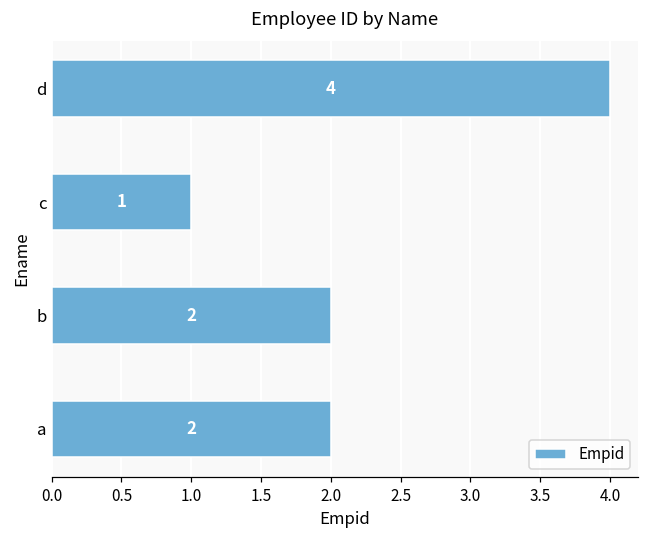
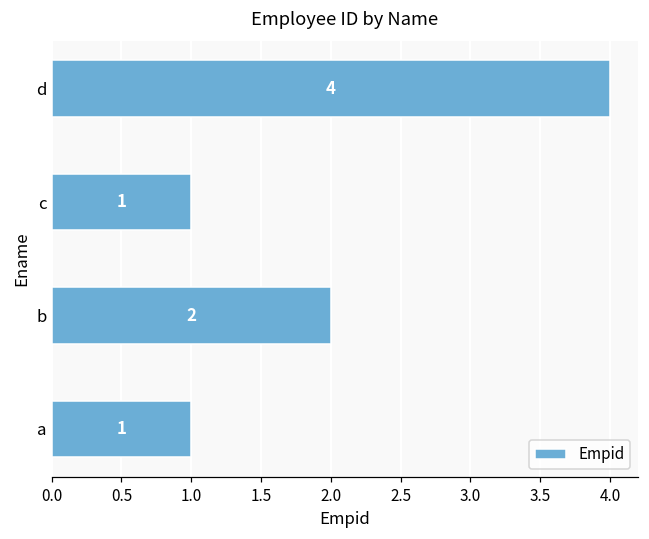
a: 2 -> 1
